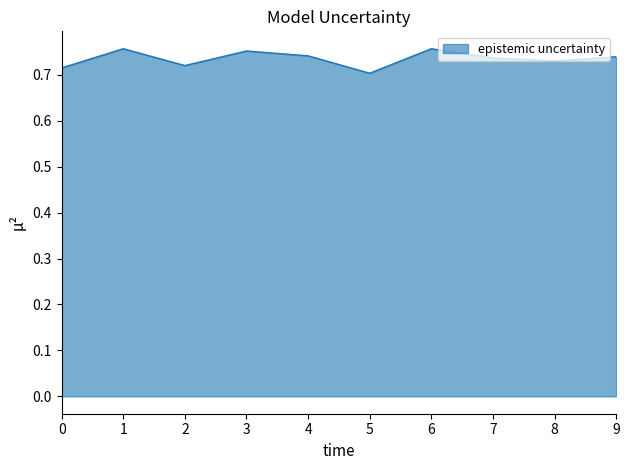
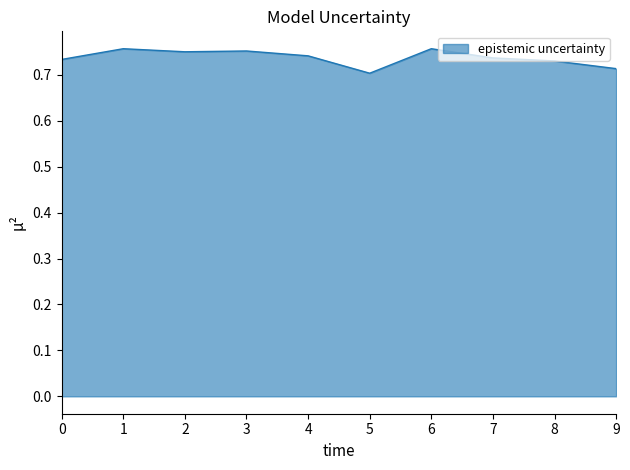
0: 0.71 -> 0.73
2: 0.72 -> 0.75
9: 0.74 -> 0.71
